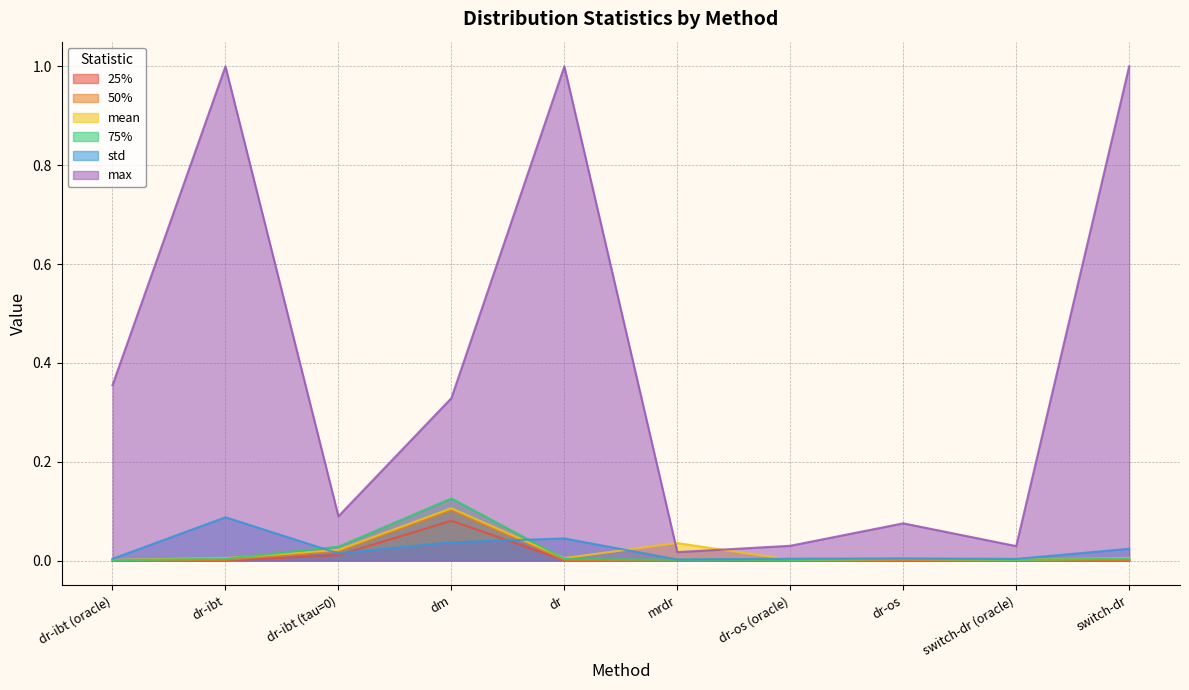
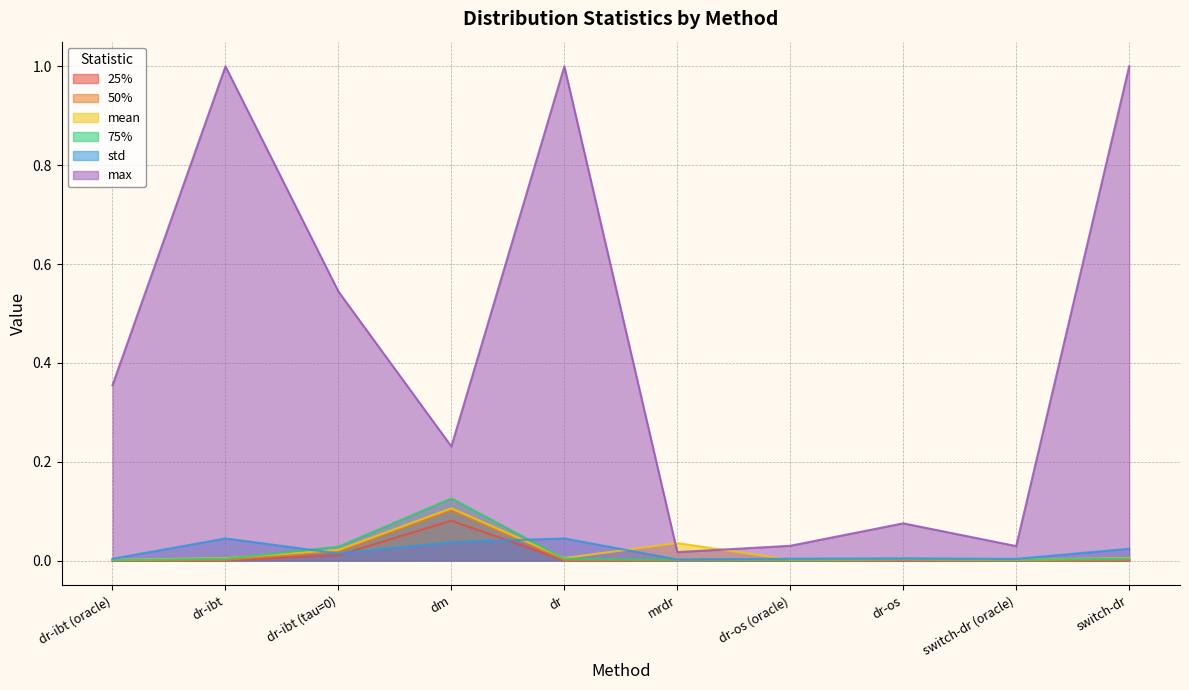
std, dr-ibt: 0.09 -> 0.04
max, dr-ibt (tau=0): 0.09 -> 0.54
max, dm: 0.33 -> 0.23
